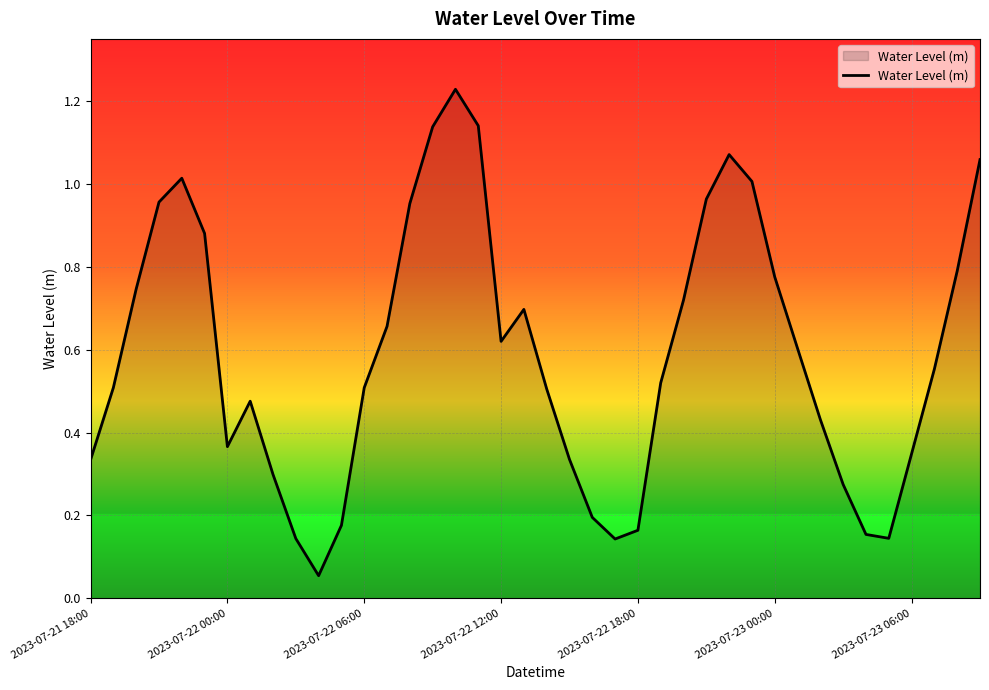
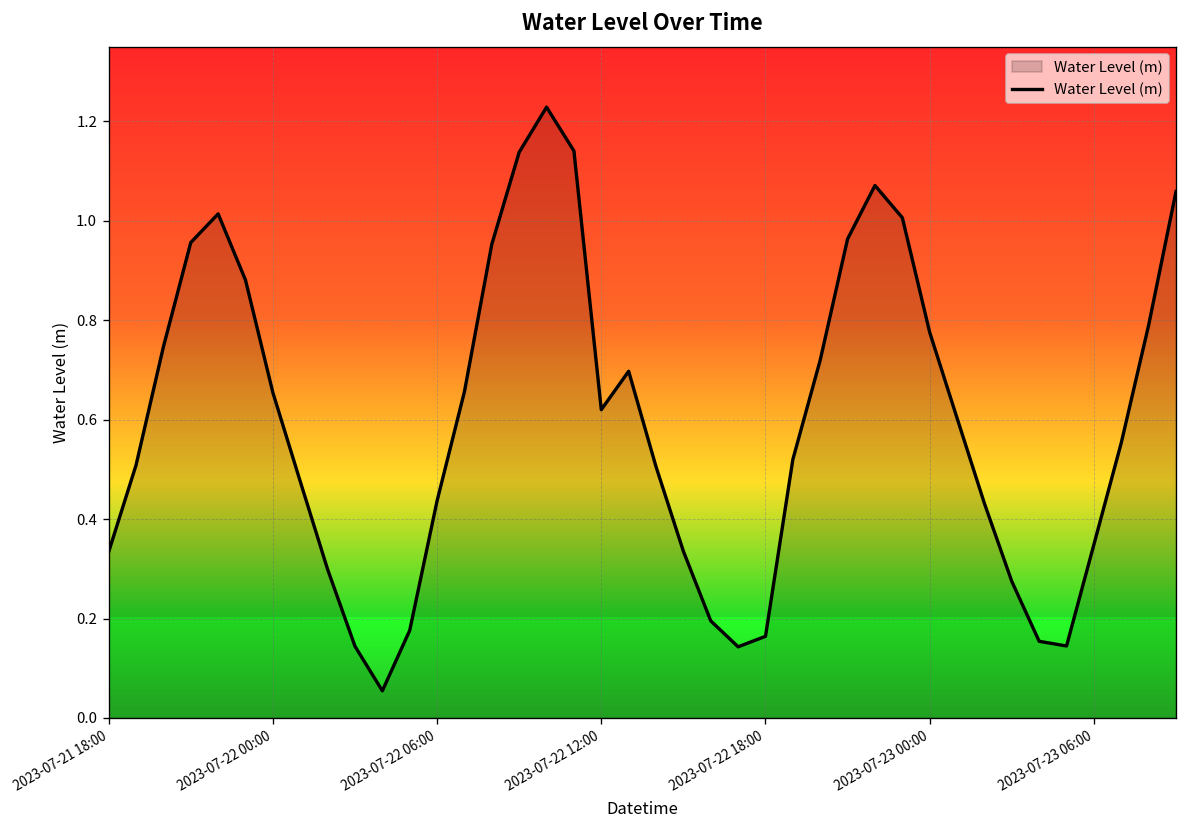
2023-07-22 00:00: 0.37 -> 0.65
2023-07-22 06:00: 0.51 -> 0.44
